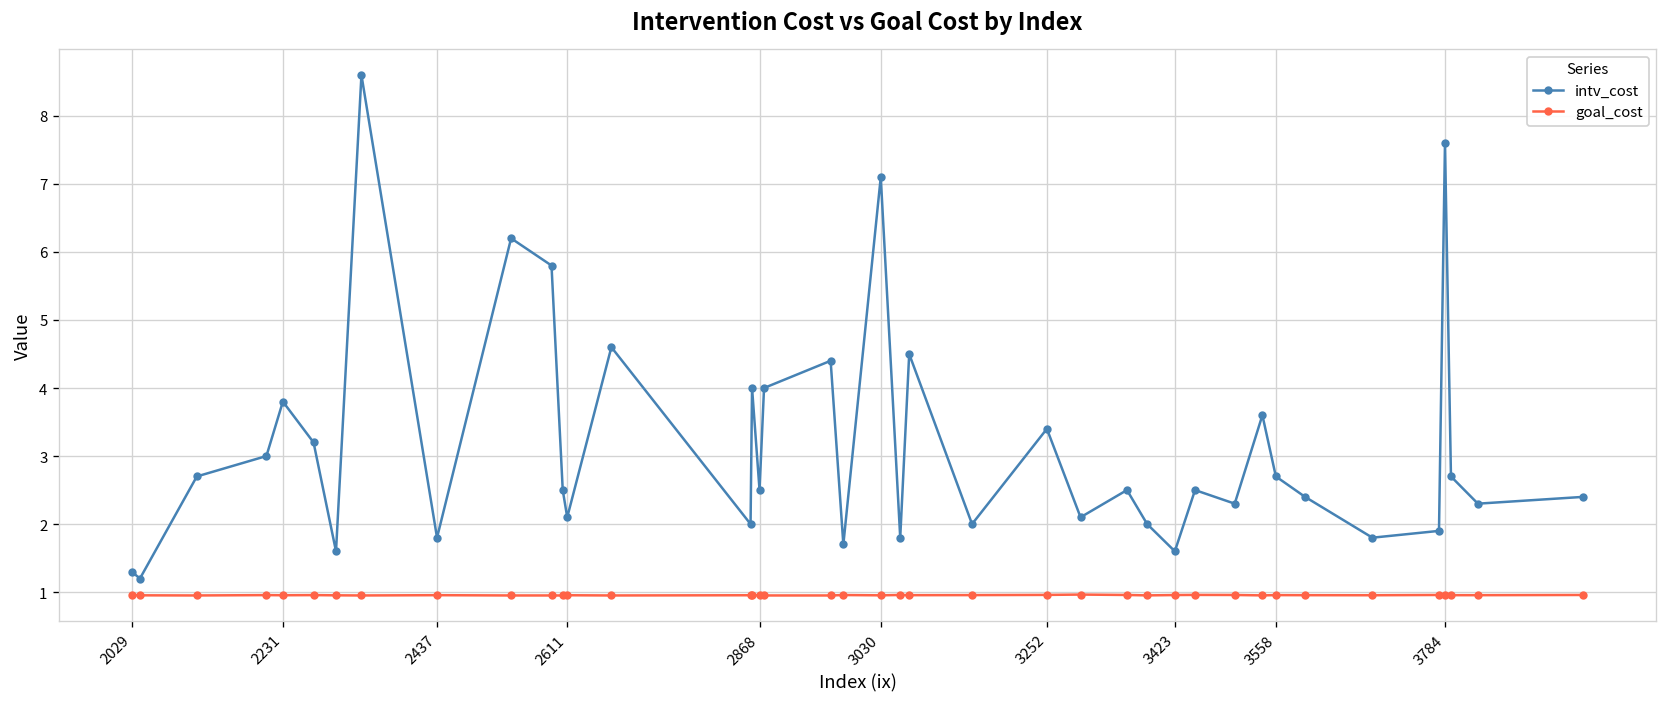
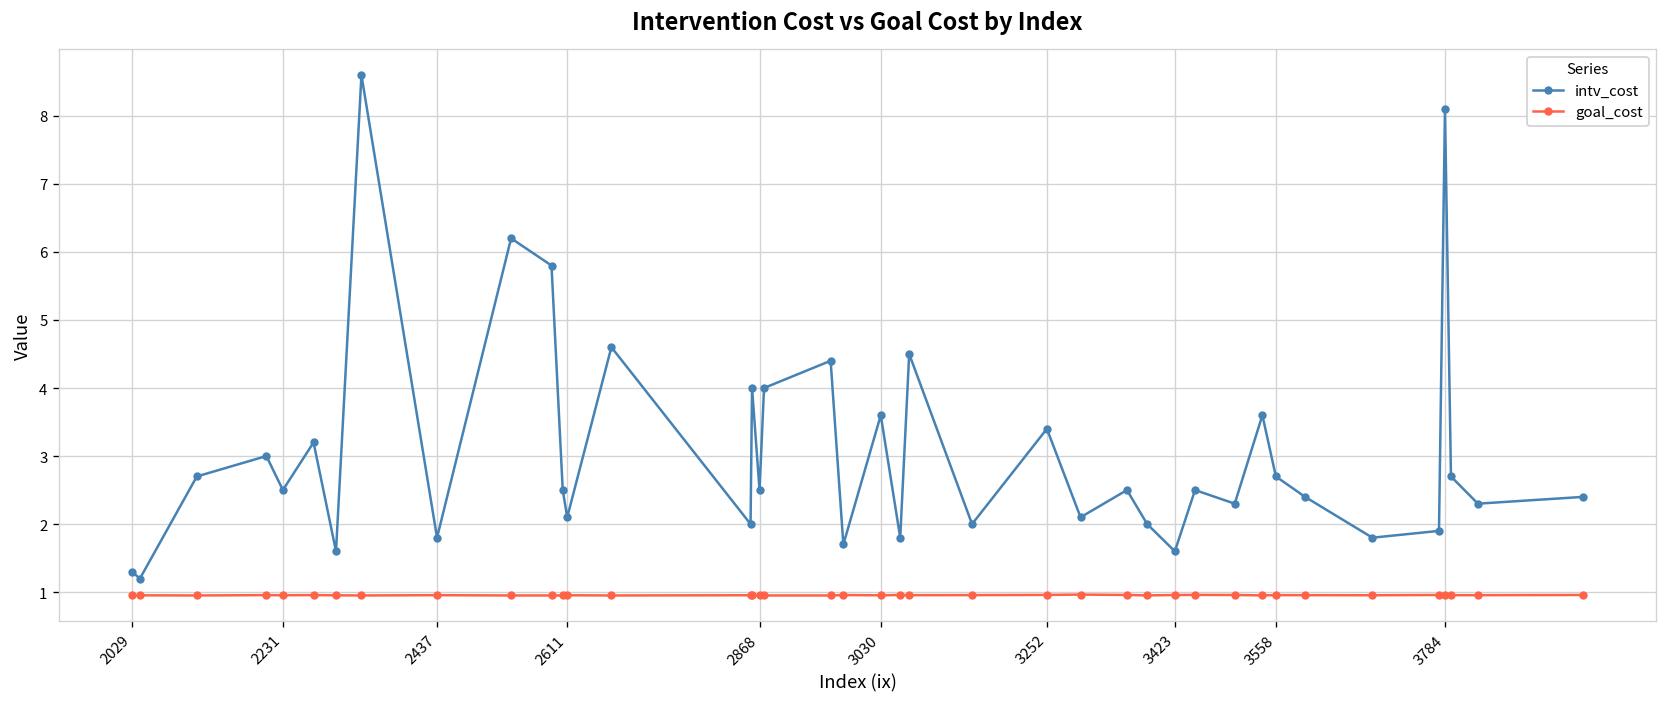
intv_cost, 2231: 3.8 -> 2.5
intv_cost, 3030: 7.1 -> 3.6
intv_cost, 3784: 7.6 -> 8.1
